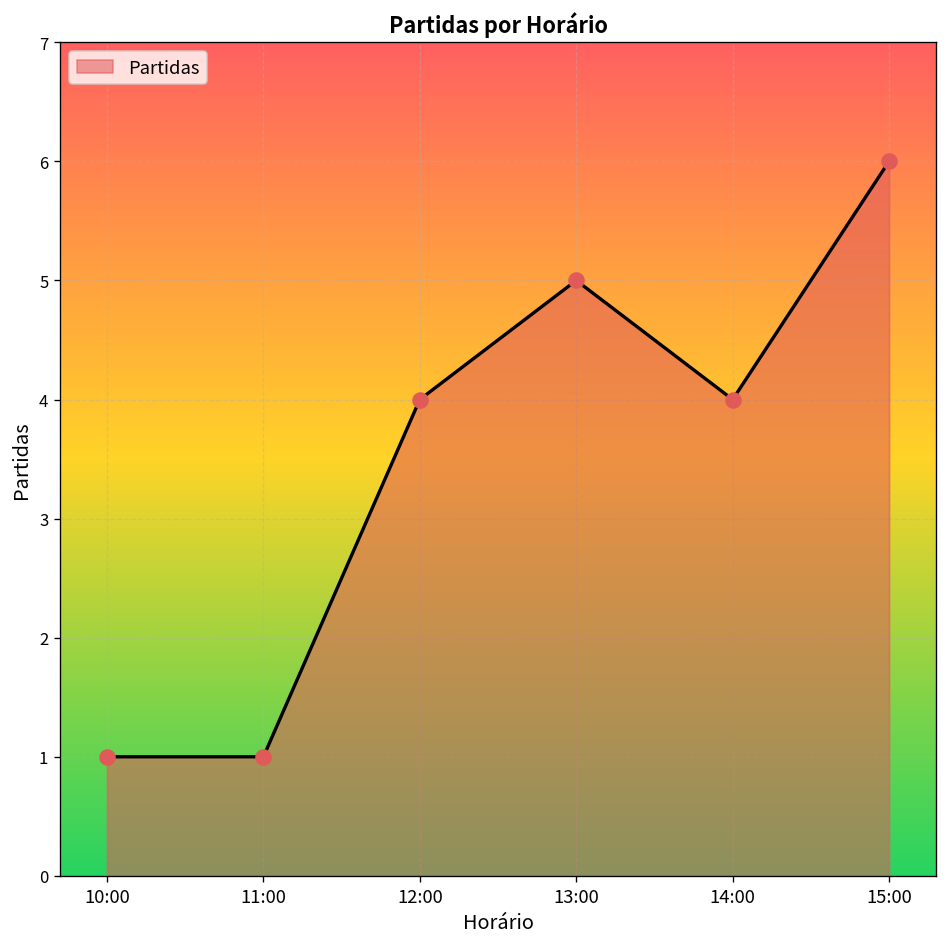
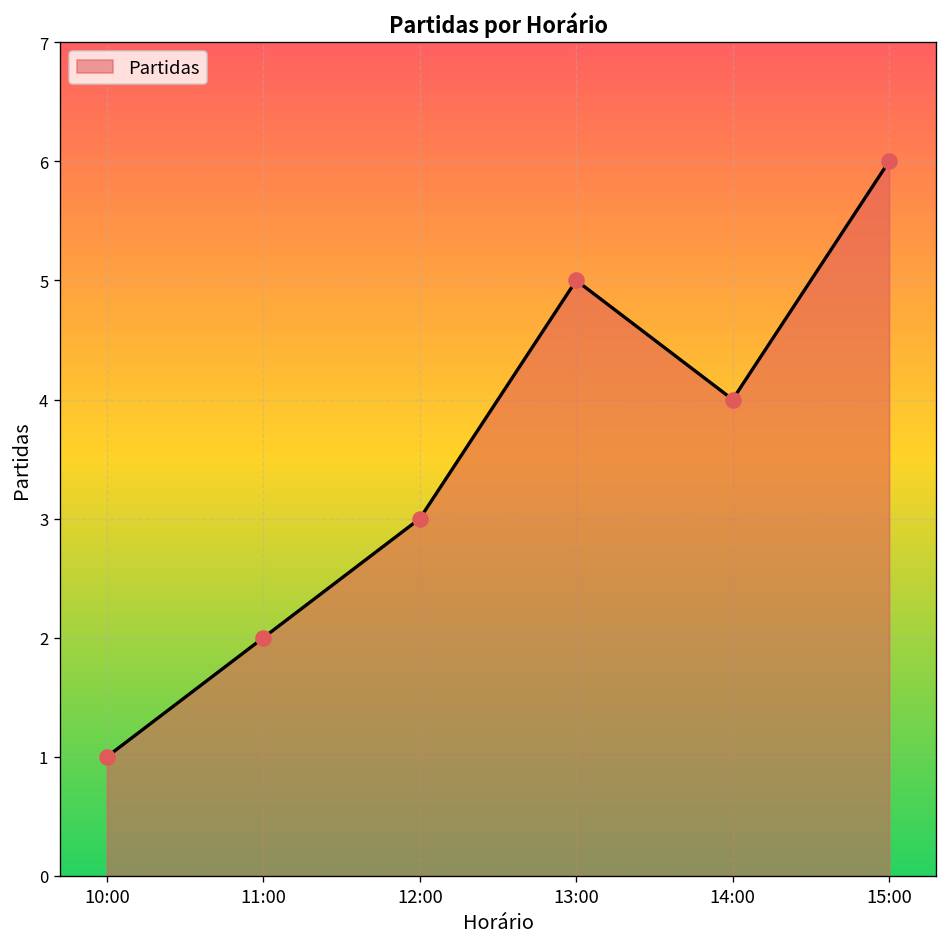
11:00: 1 -> 2
12:00: 4 -> 3
